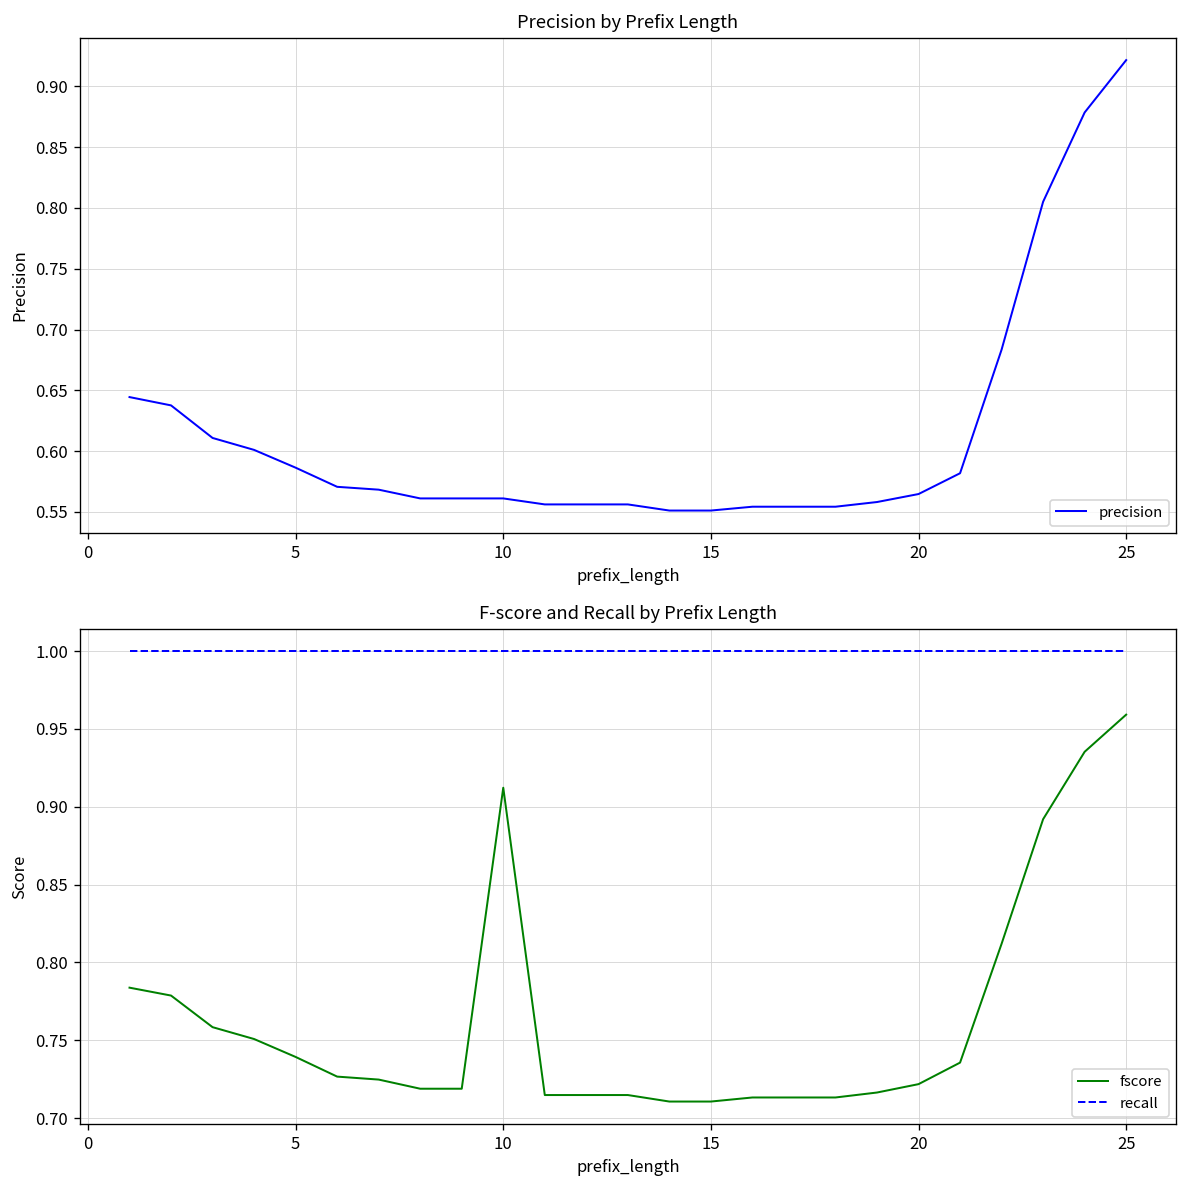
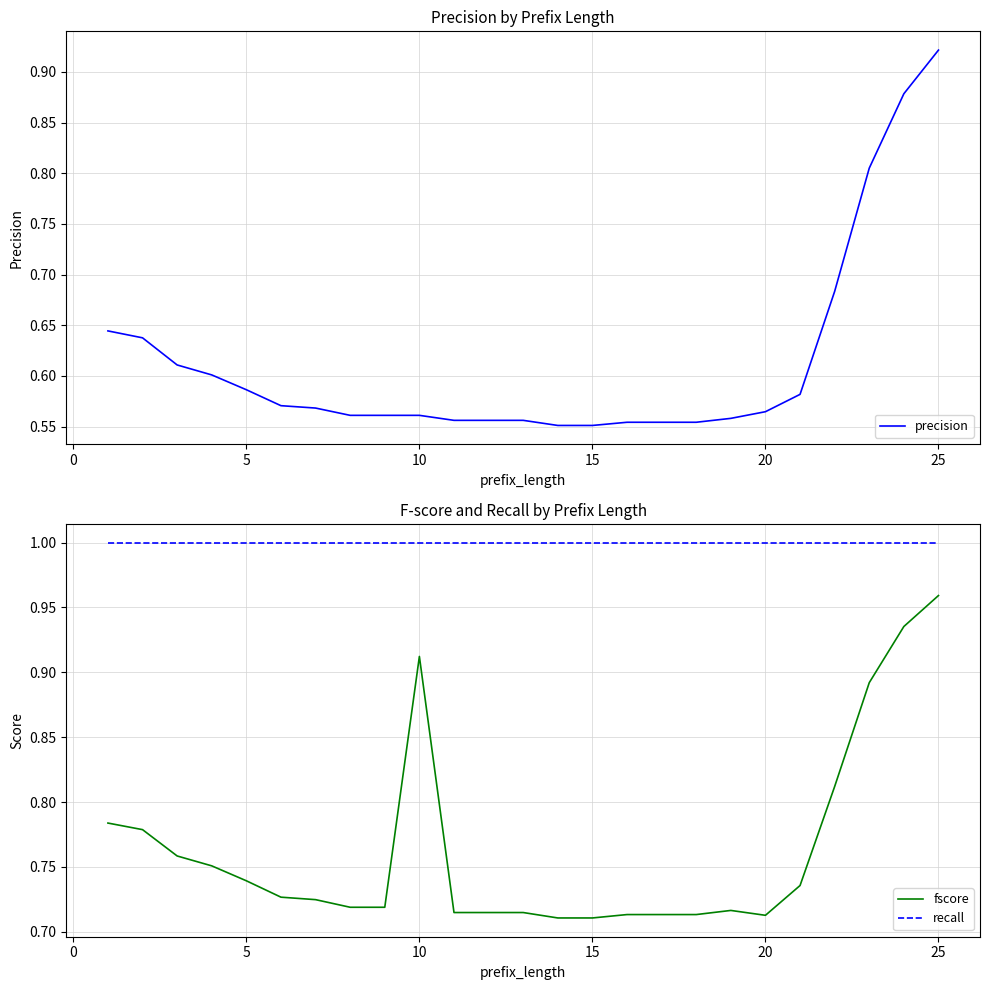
F-score and Recall by Prefix Length, fscore, 20: 0.722 -> 0.713
